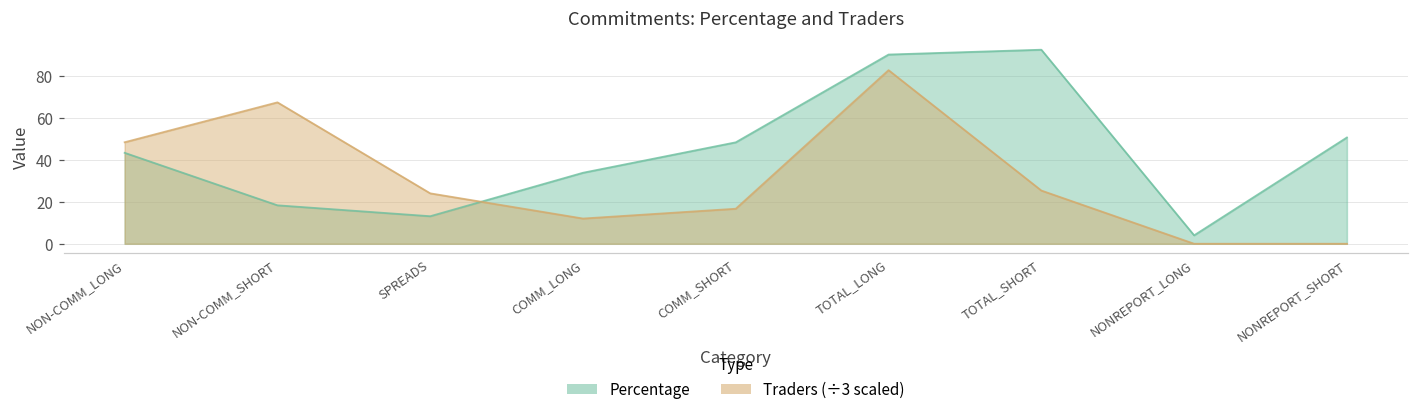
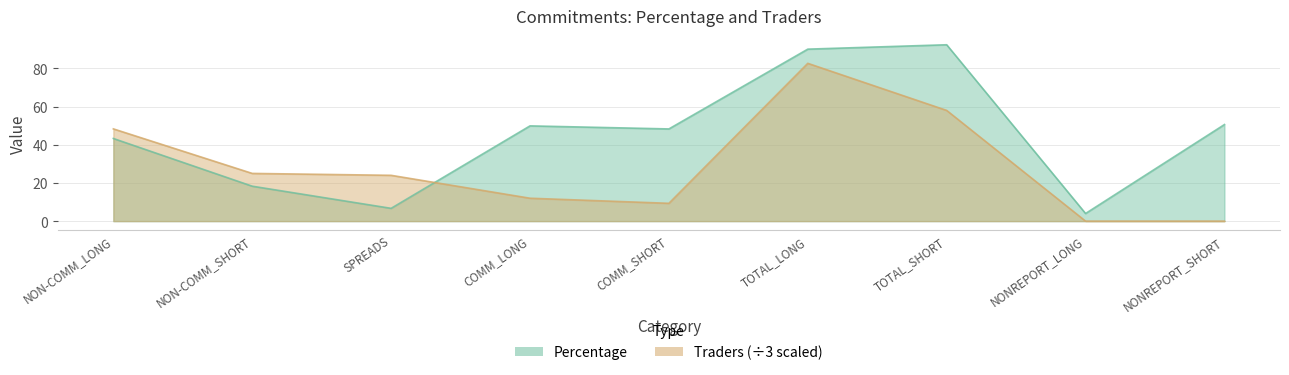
Traders (÷3 scaled), NON-COMM_SHORT: 67 -> 25
Percentage, SPREADS: 13 -> 7
Percentage, COMM_LONG: 34 -> 50
Traders (÷3 scaled), COMM_SHORT: 17 -> 9
Traders (÷3 scaled), TOTAL_SHORT: 25 -> 58
